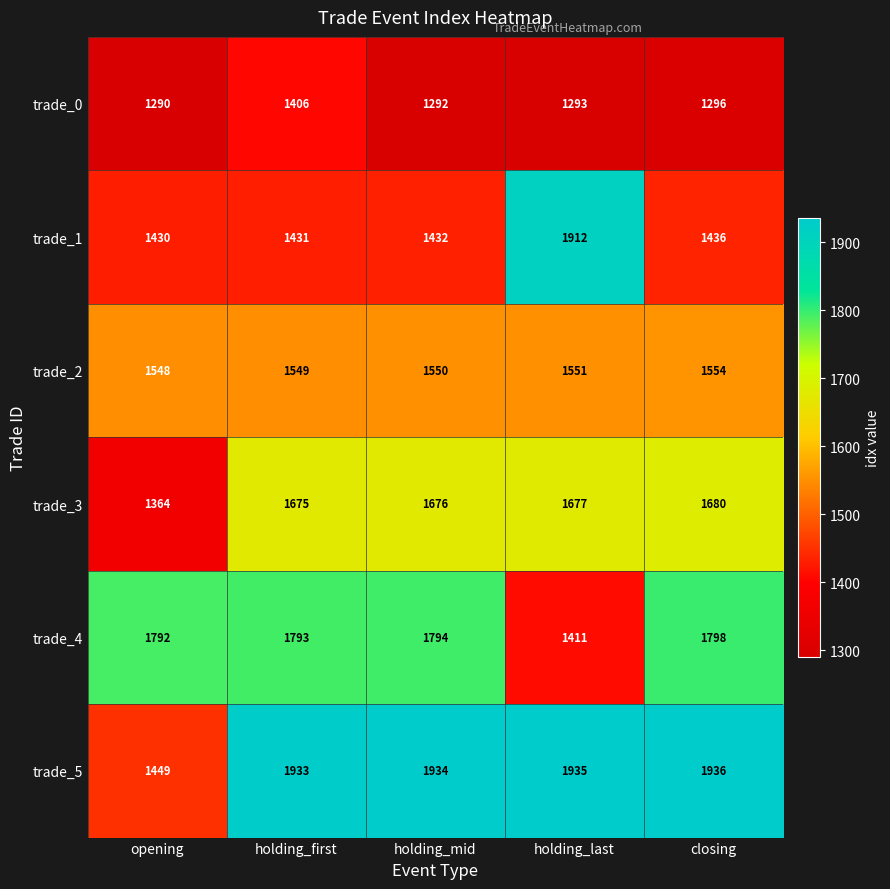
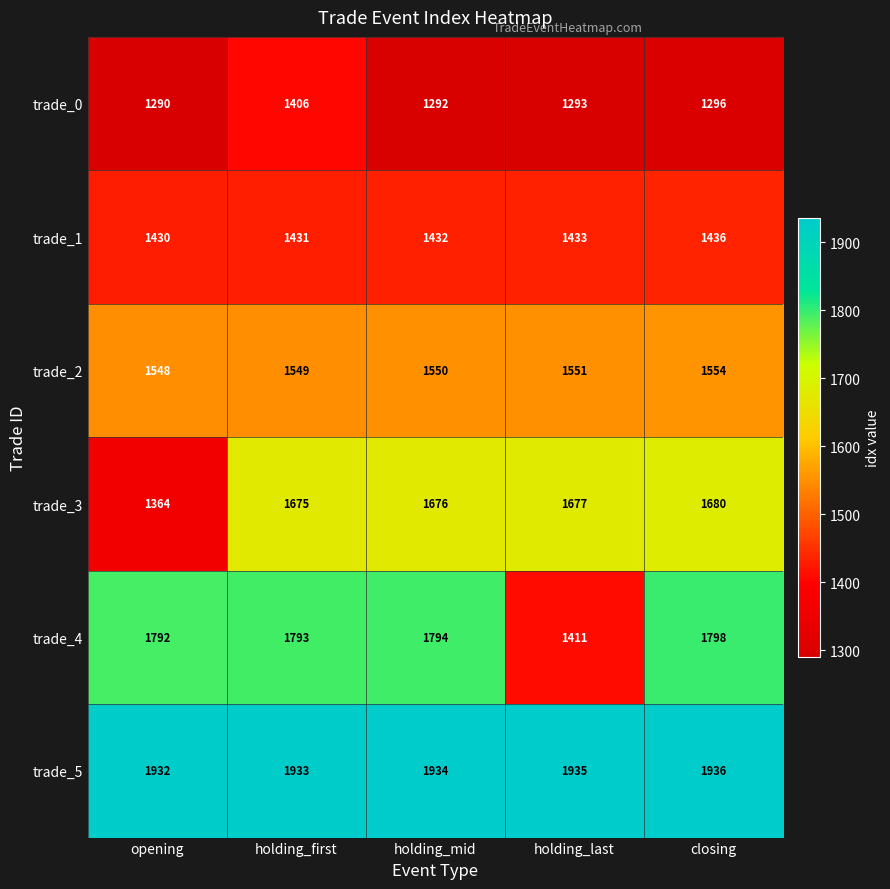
trade_1, holding_last: 1912 -> 1433
trade_5, opening: 1449 -> 1932
